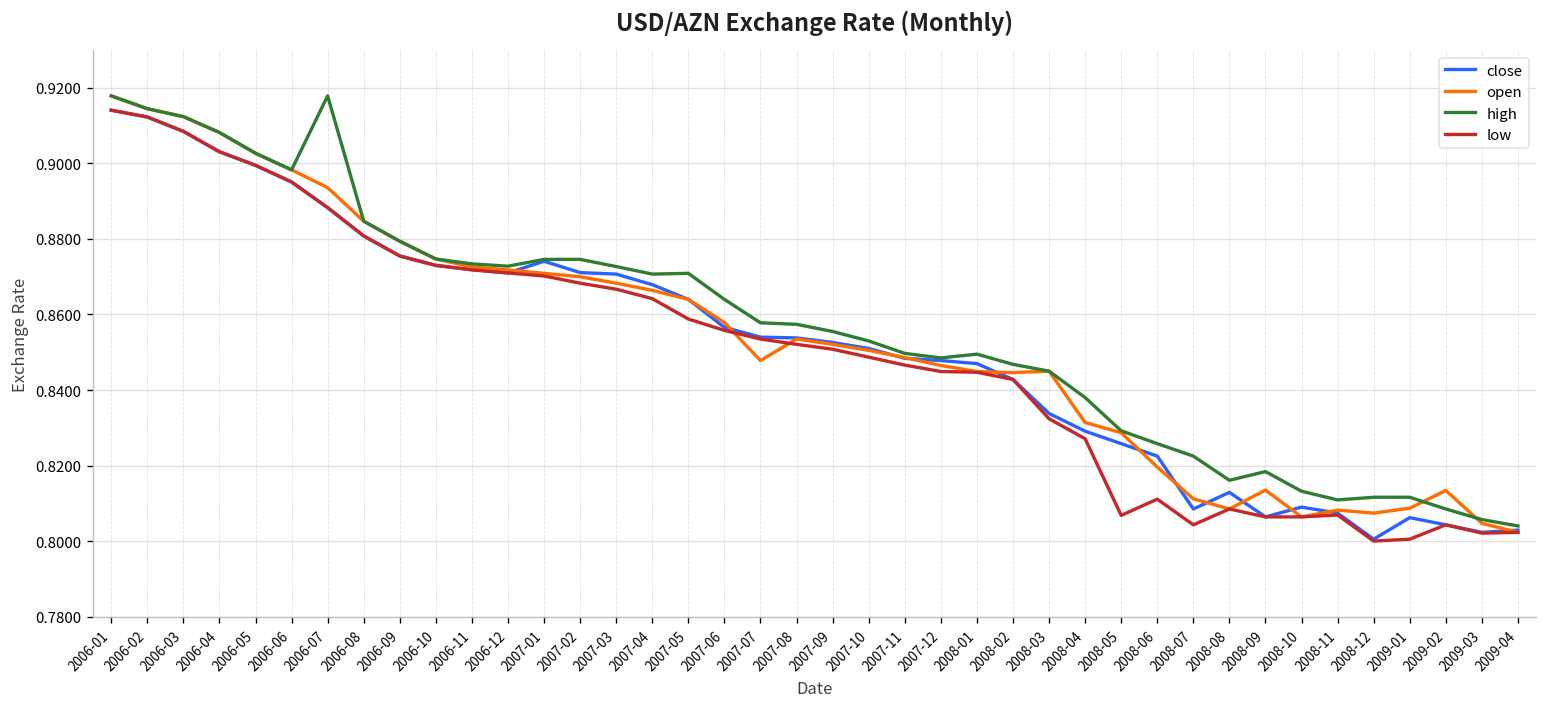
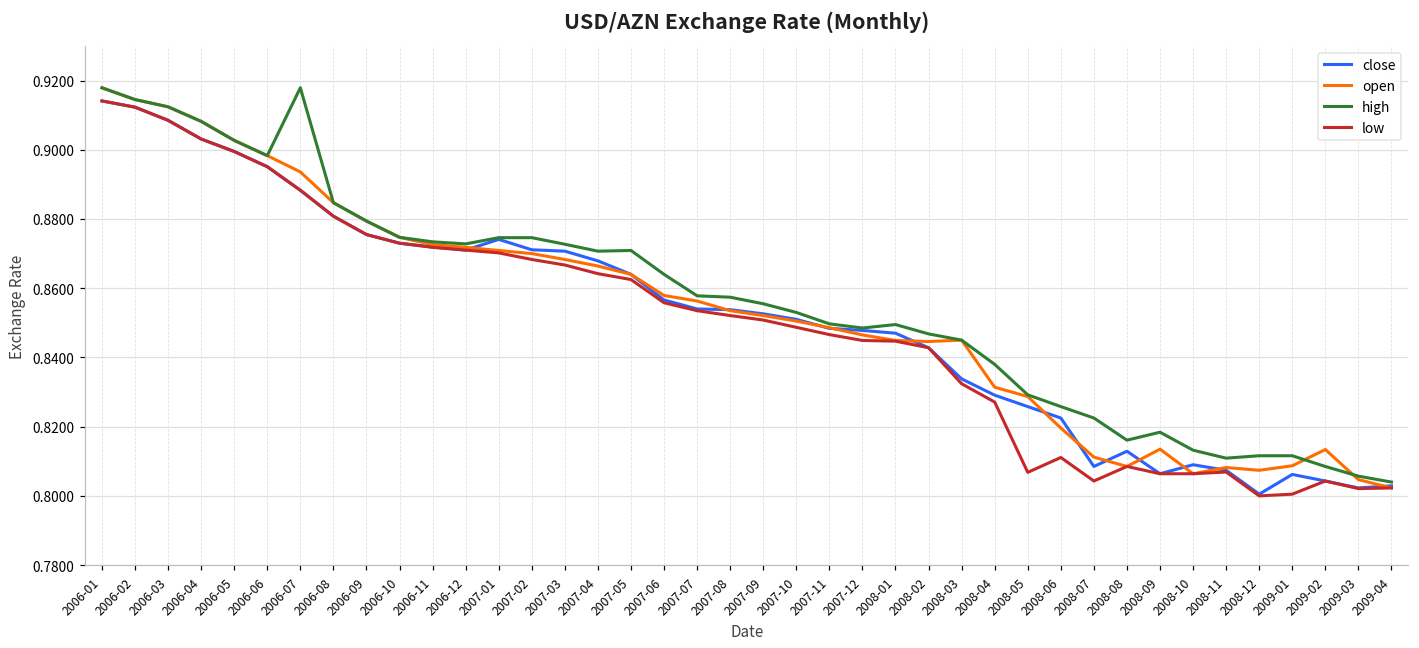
low, 2007-05: 0.859 -> 0.863
open, 2007-07: 0.848 -> 0.856
